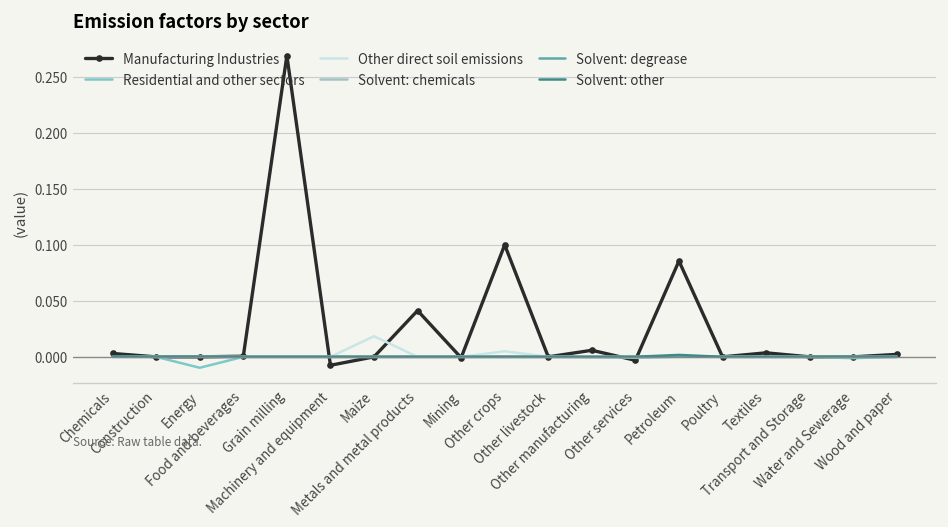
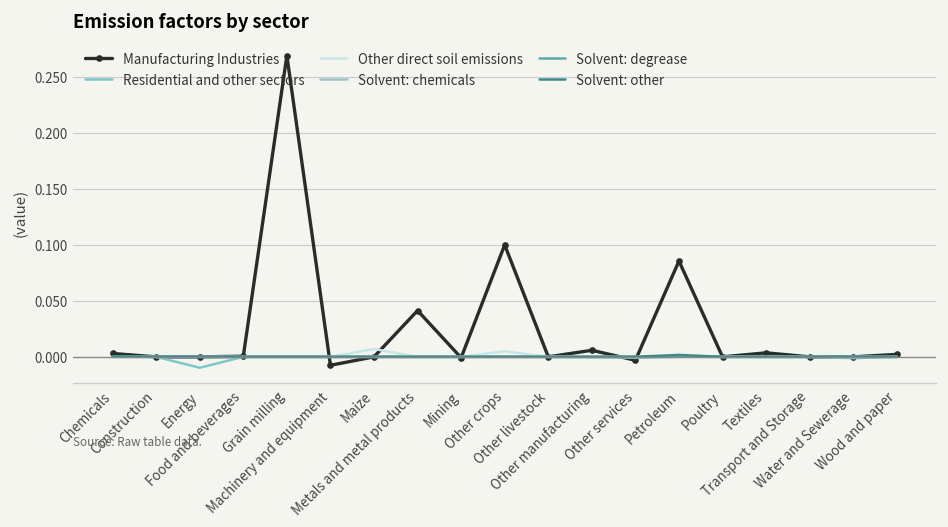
Other direct soil emissions, Maize: 0.02 -> 0.01
